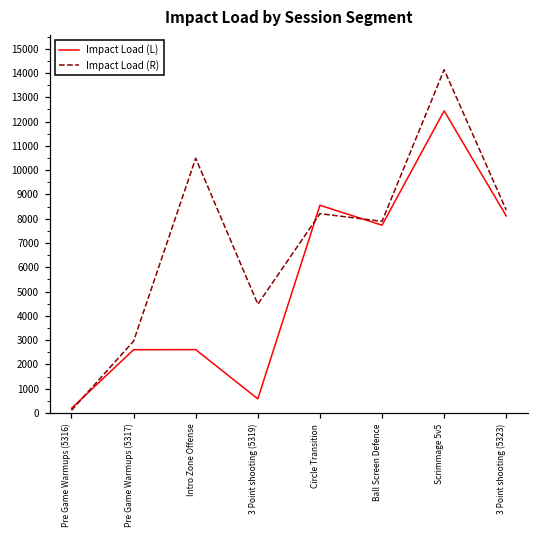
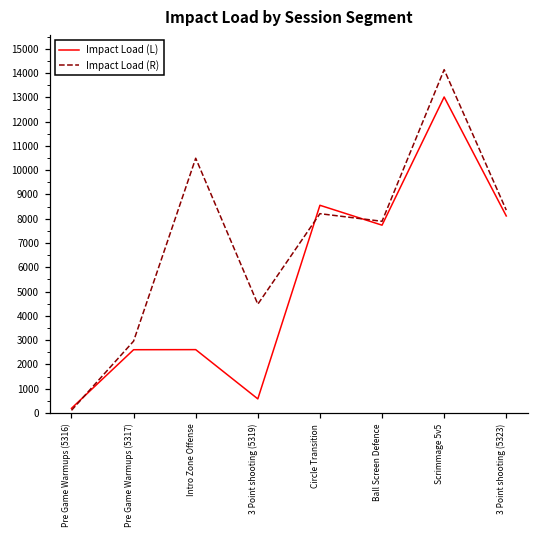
Impact Load (L), Scrimmage 5v5: 12400 -> 13000
